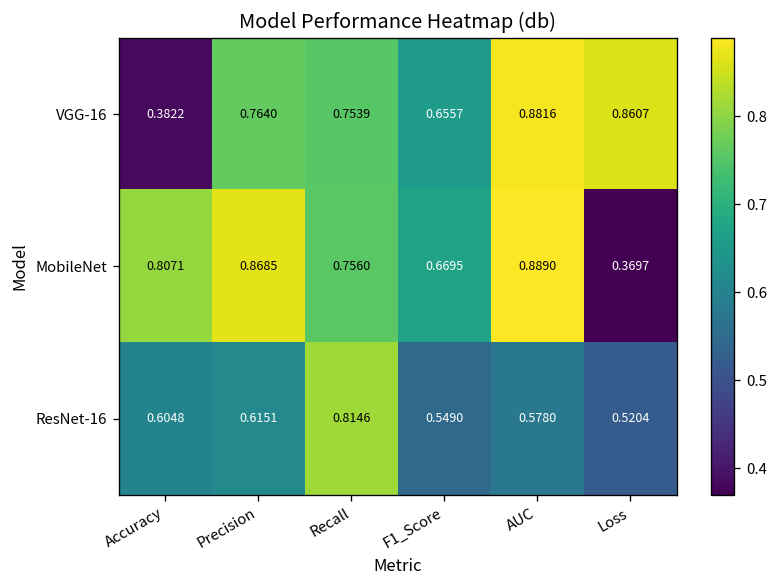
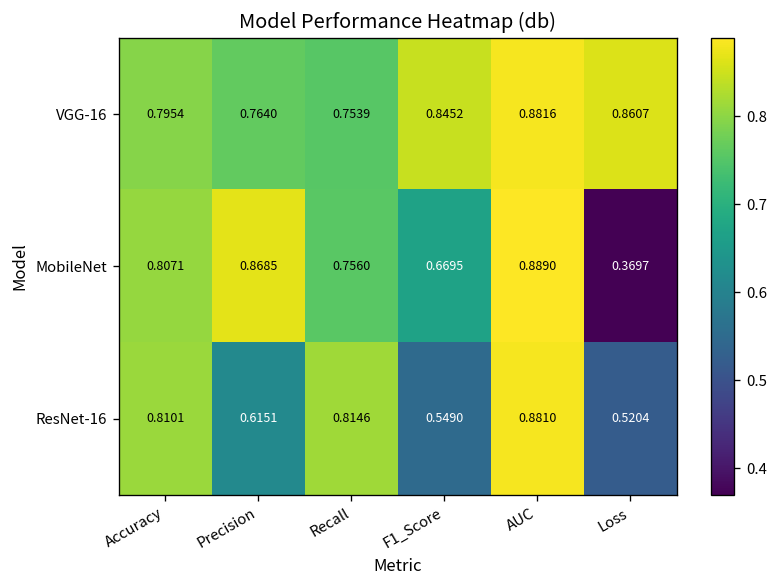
VGG-16, Accuracy: 0.3822 -> 0.7954
VGG-16, F1_Score: 0.6557 -> 0.8452
ResNet-16, Accuracy: 0.6048 -> 0.8101
ResNet-16, AUC: 0.5780 -> 0.8810
